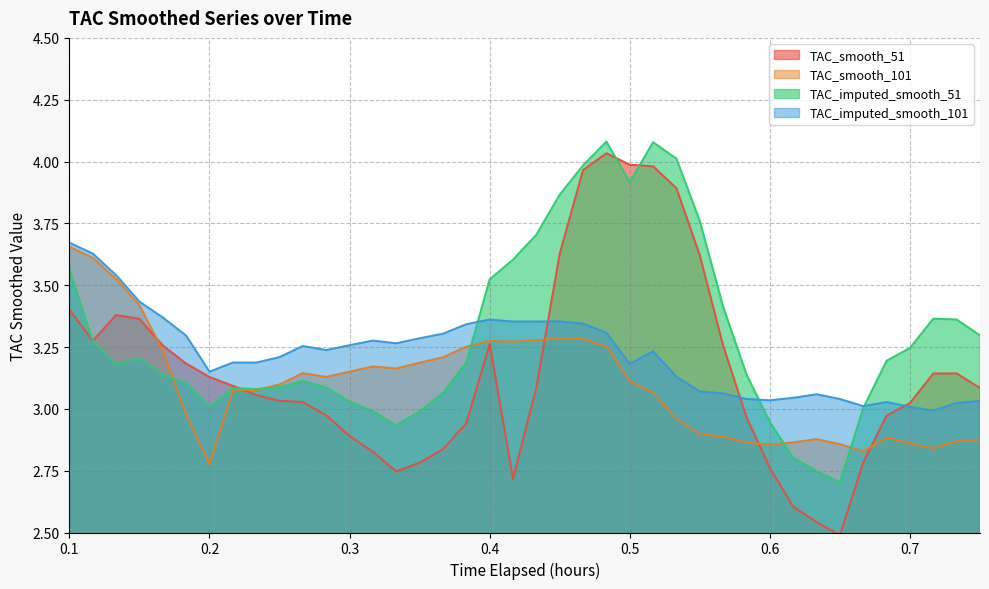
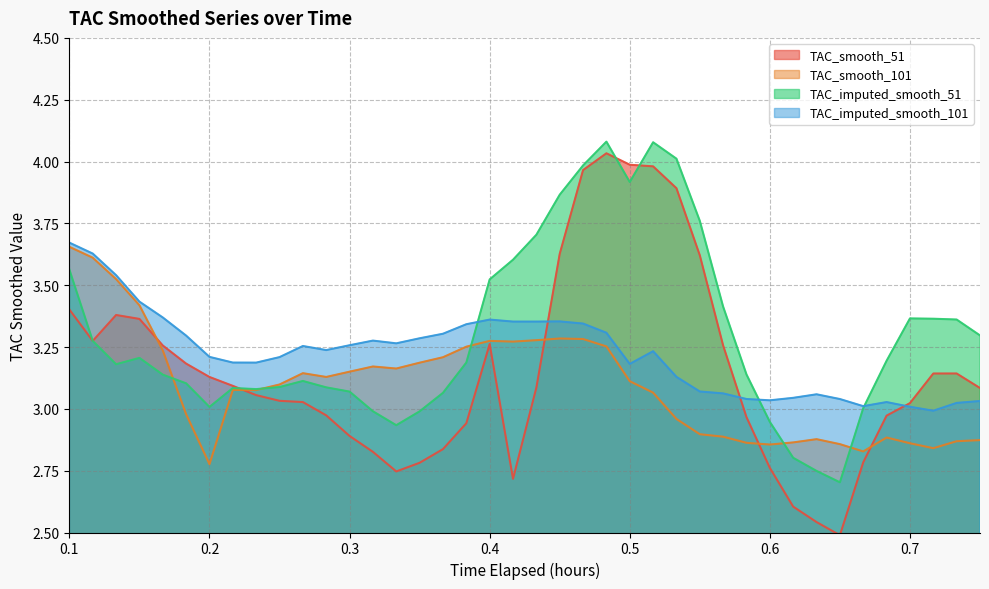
TAC_imputed_smooth_101, 0.2: 3.15 -> 3.21
TAC_imputed_smooth_51, 0.3: 3.03 -> 3.07
TAC_imputed_smooth_51, 0.7: 3.25 -> 3.37
